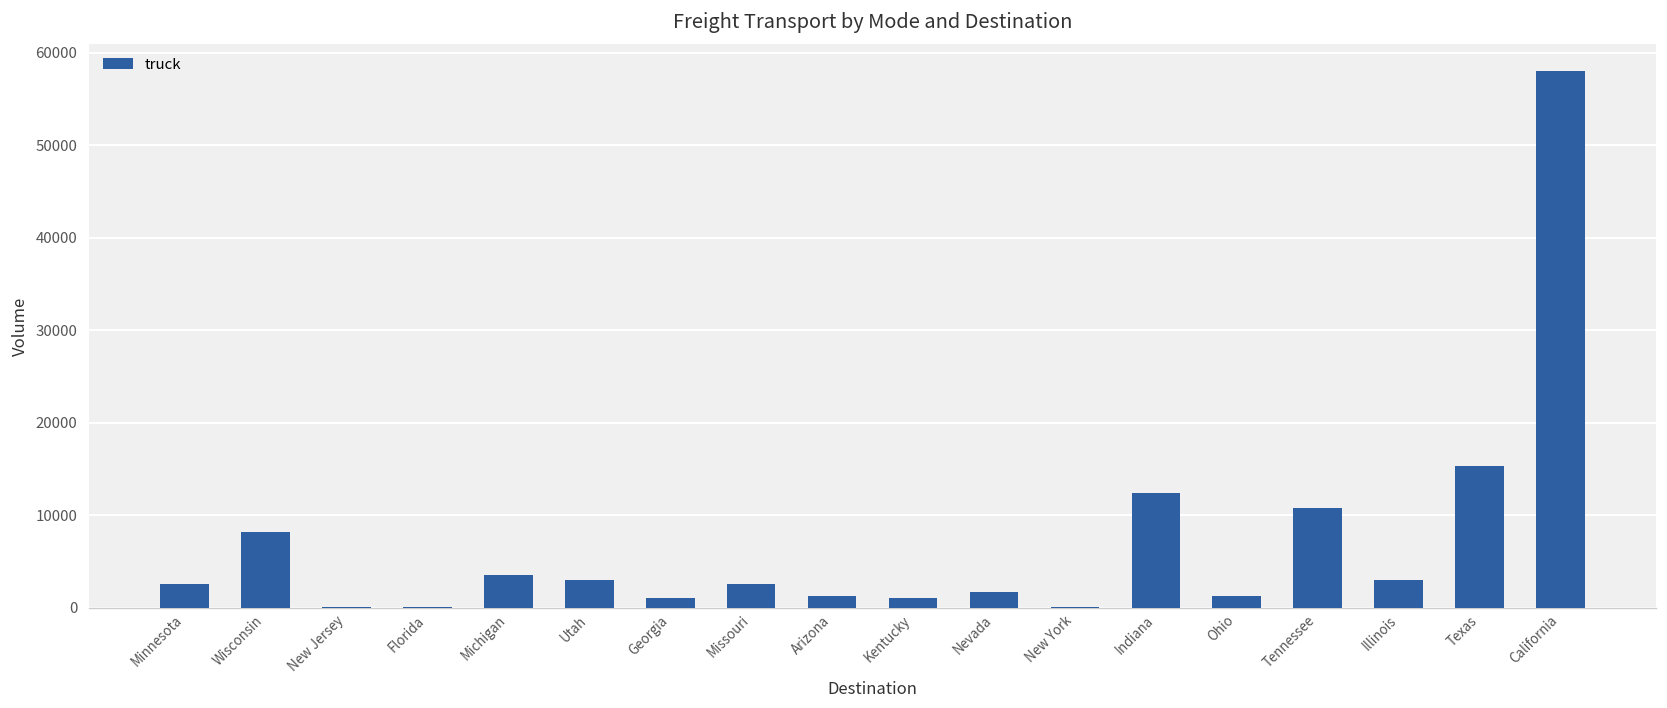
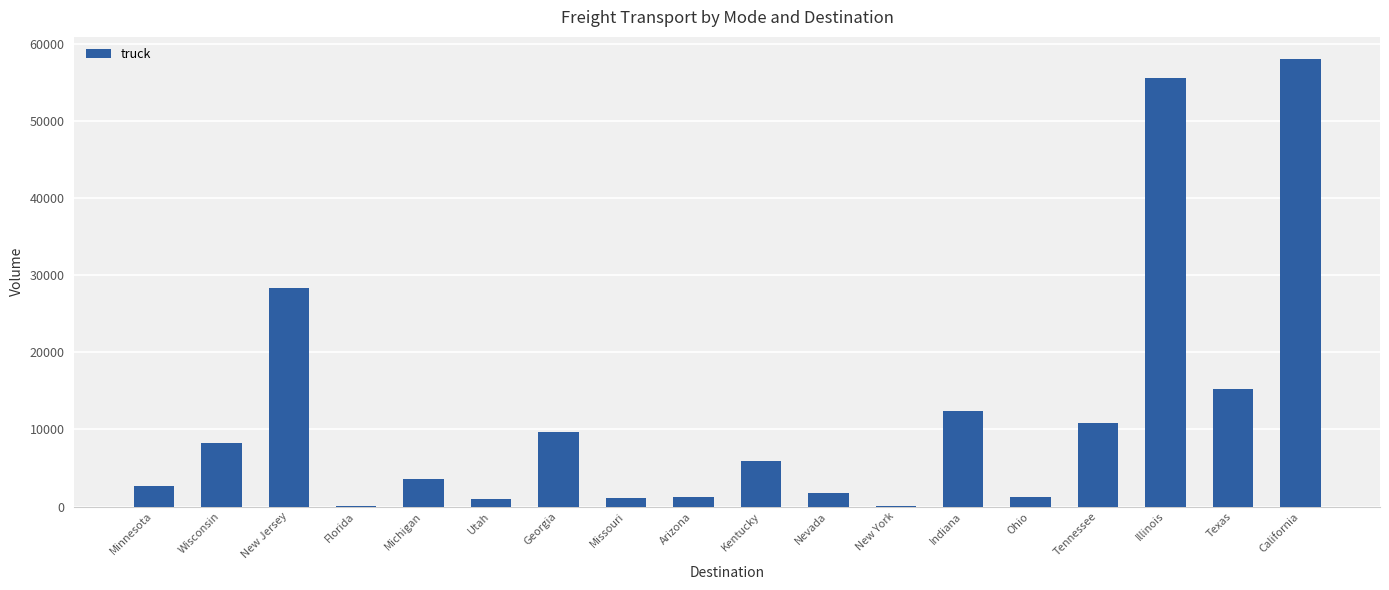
New Jersey: 0 -> 28000
Utah: 3000 -> 1000
Georgia: 1000 -> 10000
Missouri: 3000 -> 1000
Kentucky: 1000 -> 6000
Illinois: 3000 -> 56000
